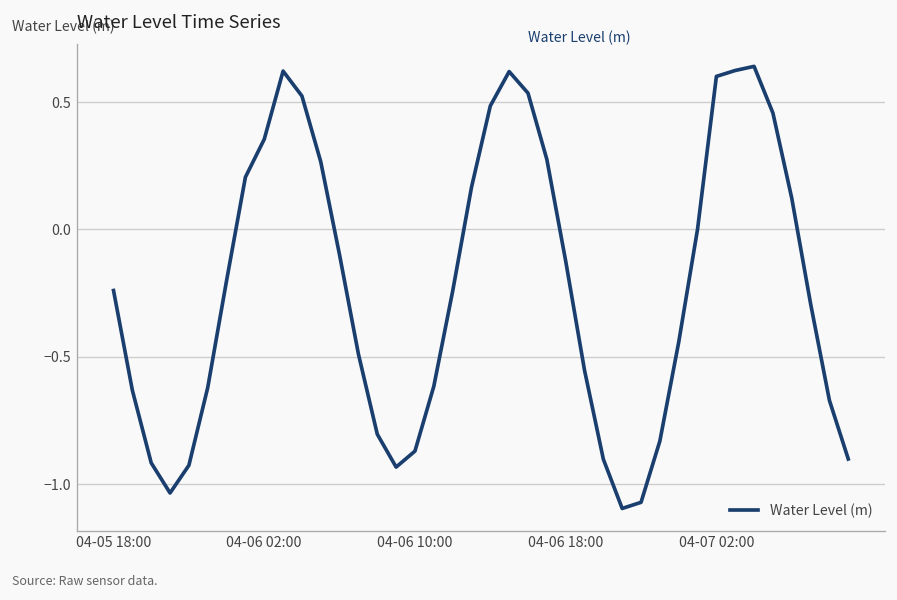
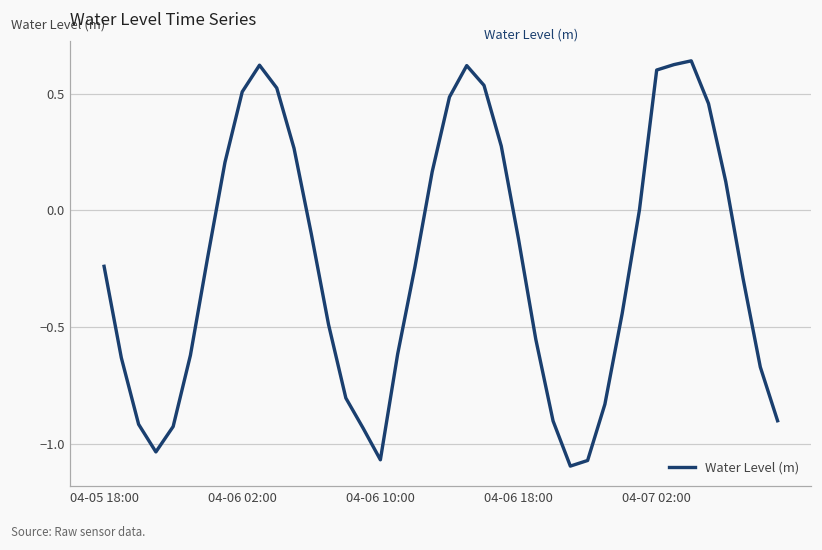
04-06 02:00: 0.35 -> 0.51
04-06 10:00: -0.87 -> -1.07
